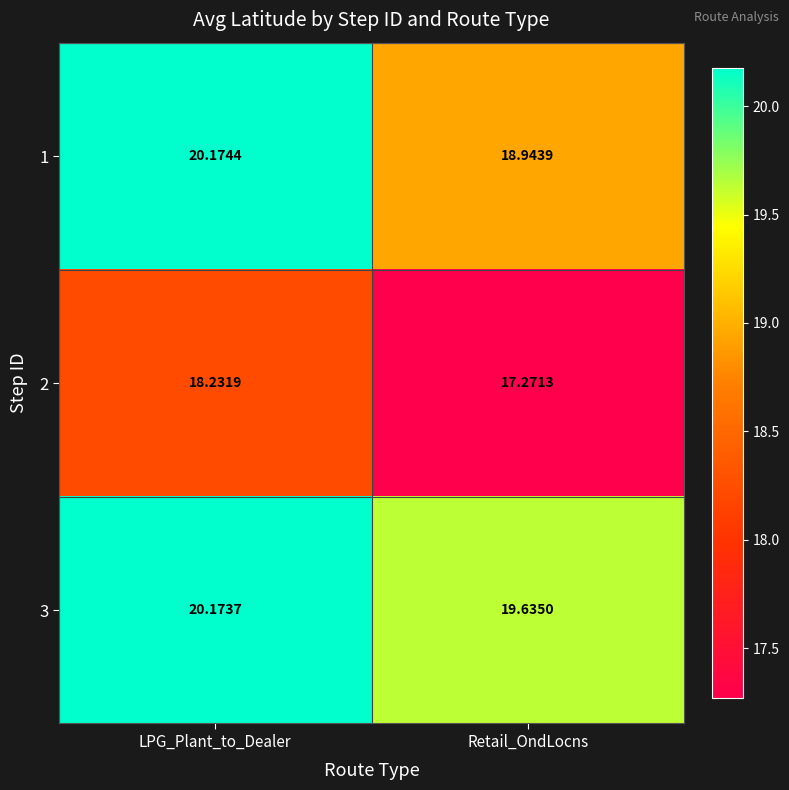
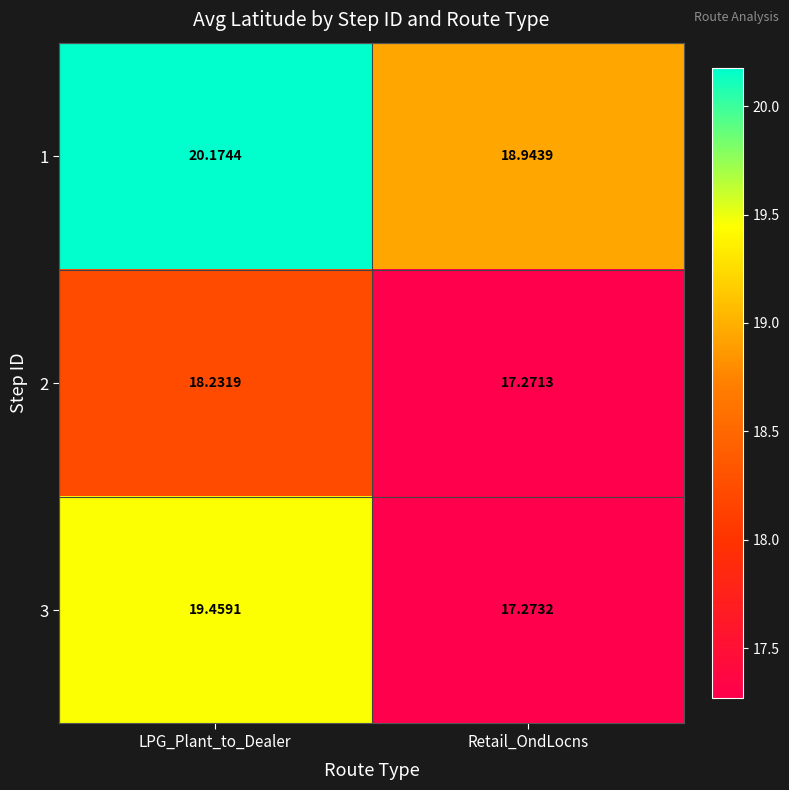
3, LPG_Plant_to_Dealer: 20.1737 -> 19.4591
3, Retail_OndLocns: 19.6350 -> 17.2732
